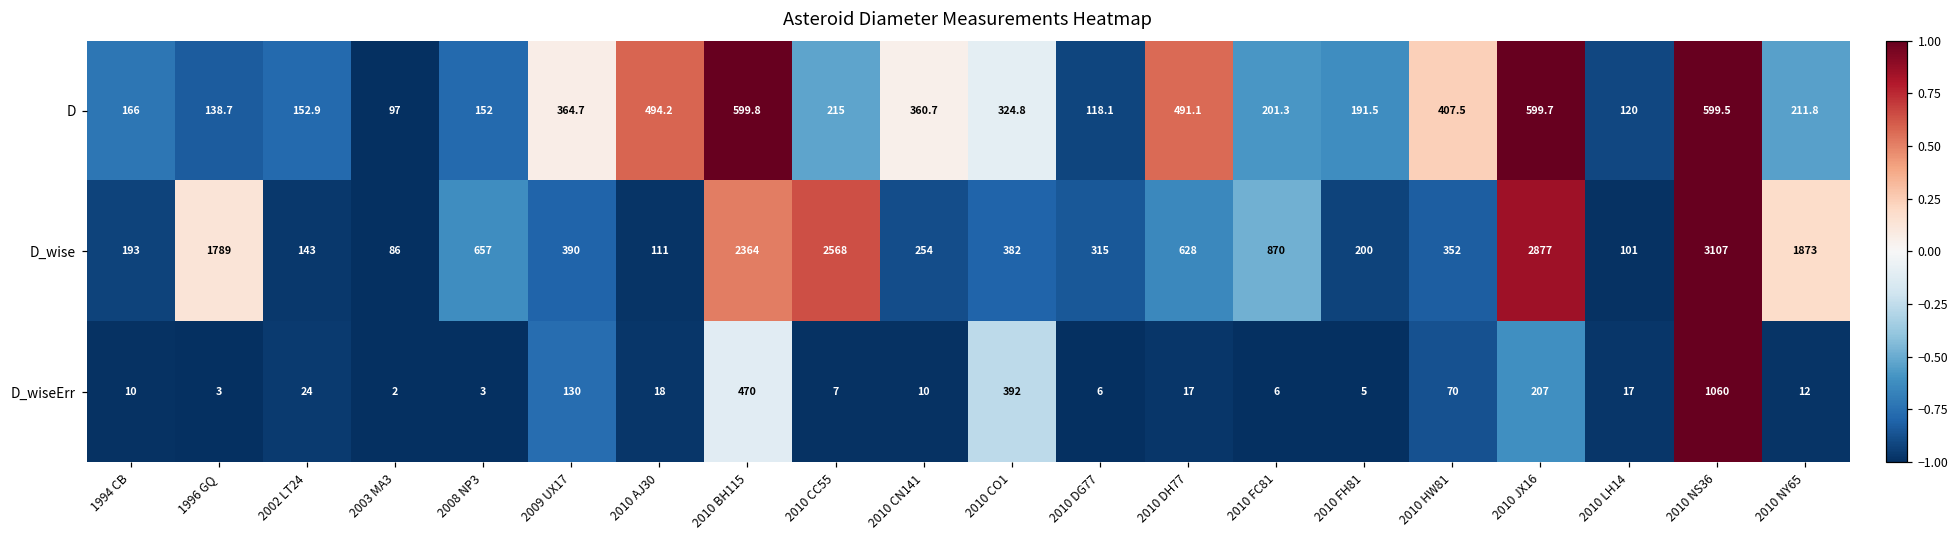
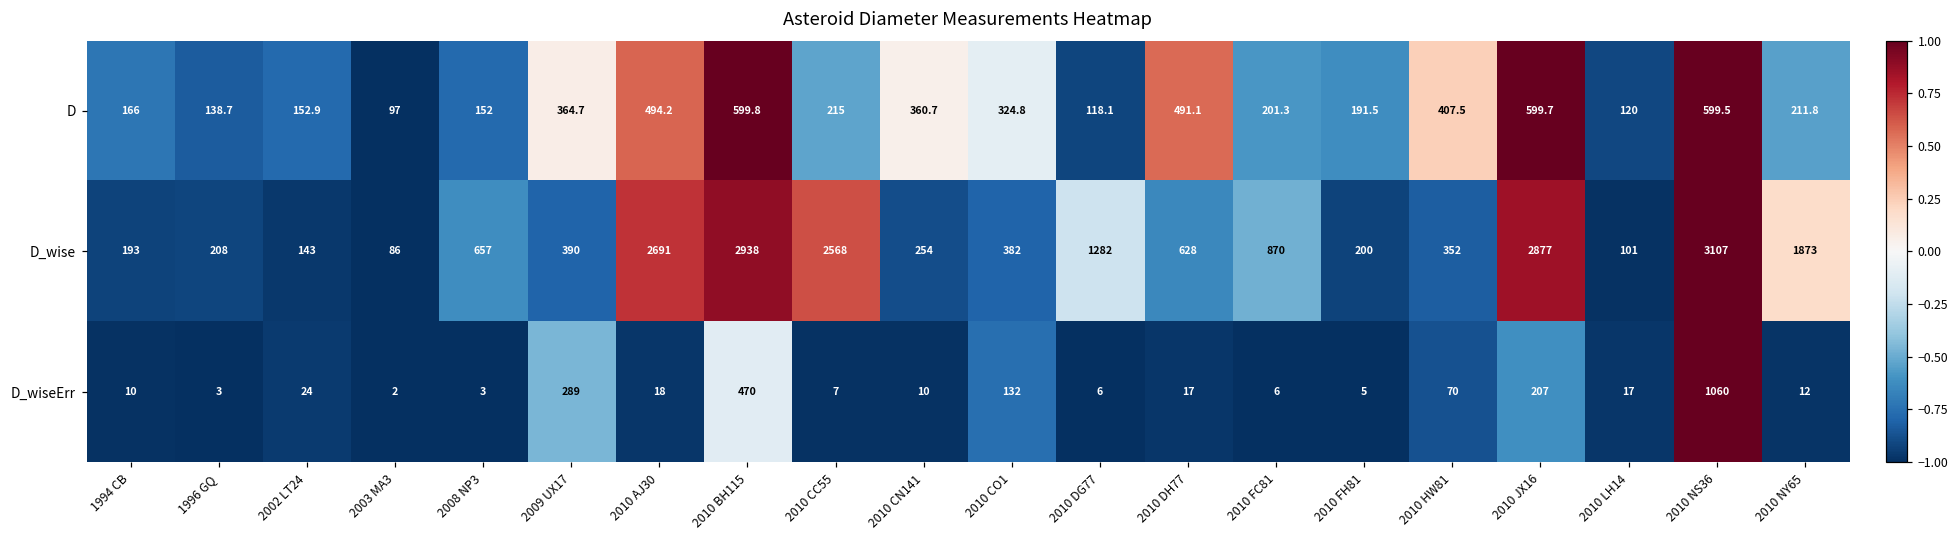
D_wise, 1996 GQ: 1789 -> 208
D_wise, 2010 AJ30: 111 -> 2691
D_wise, 2010 BH115: 2364 -> 2938
D_wise, 2010 DG77: 315 -> 1282
D_wiseErr, 2009 UX17: 130 -> 289
D_wiseErr, 2010 CO1: 392 -> 132
